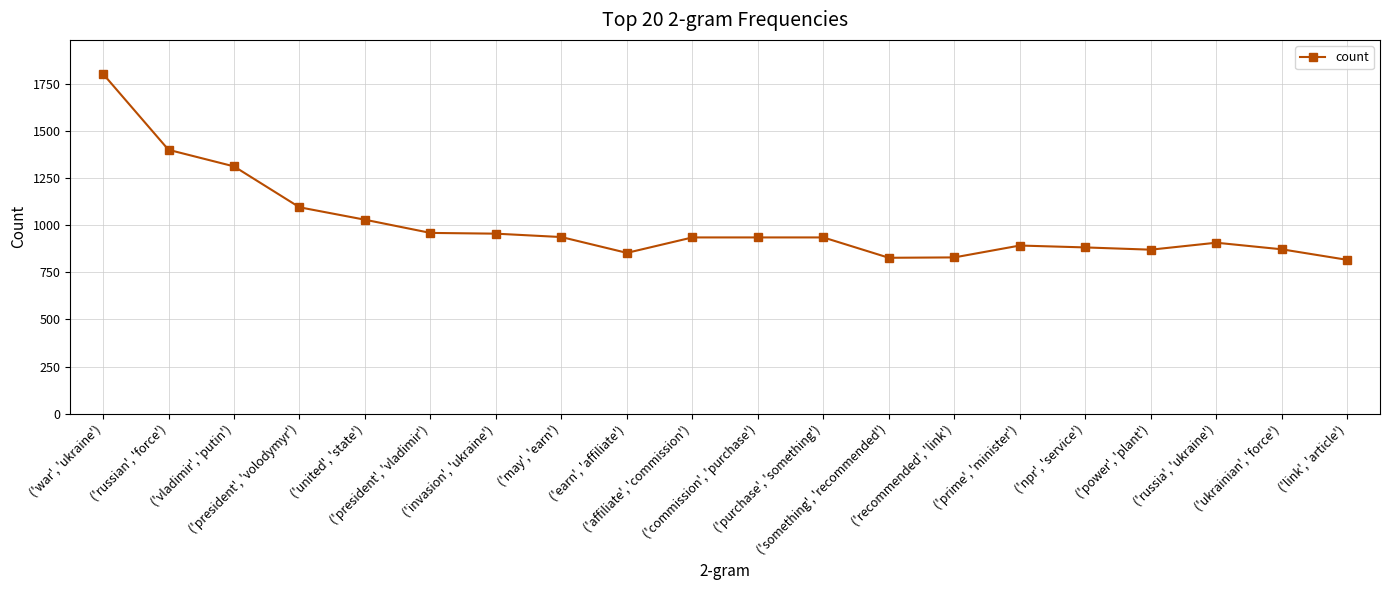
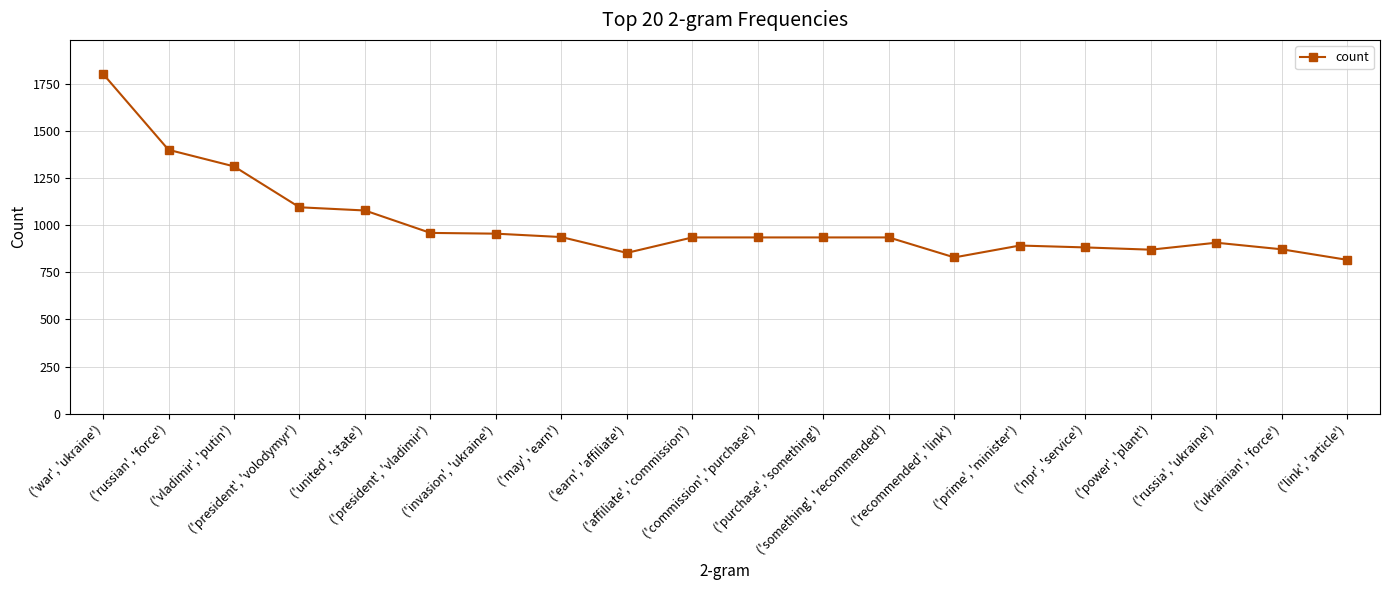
('united', 'state'): 1030 -> 1080
('something', 'recommended'): 830 -> 940
